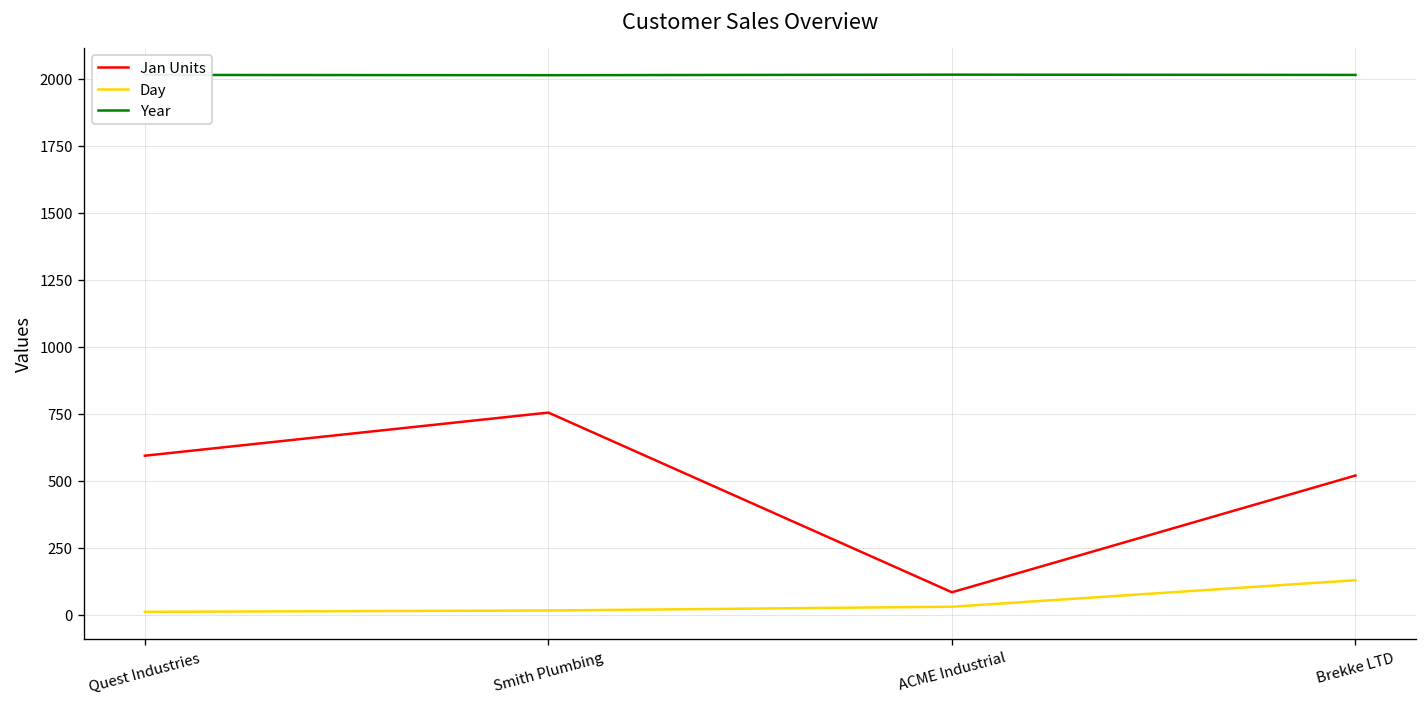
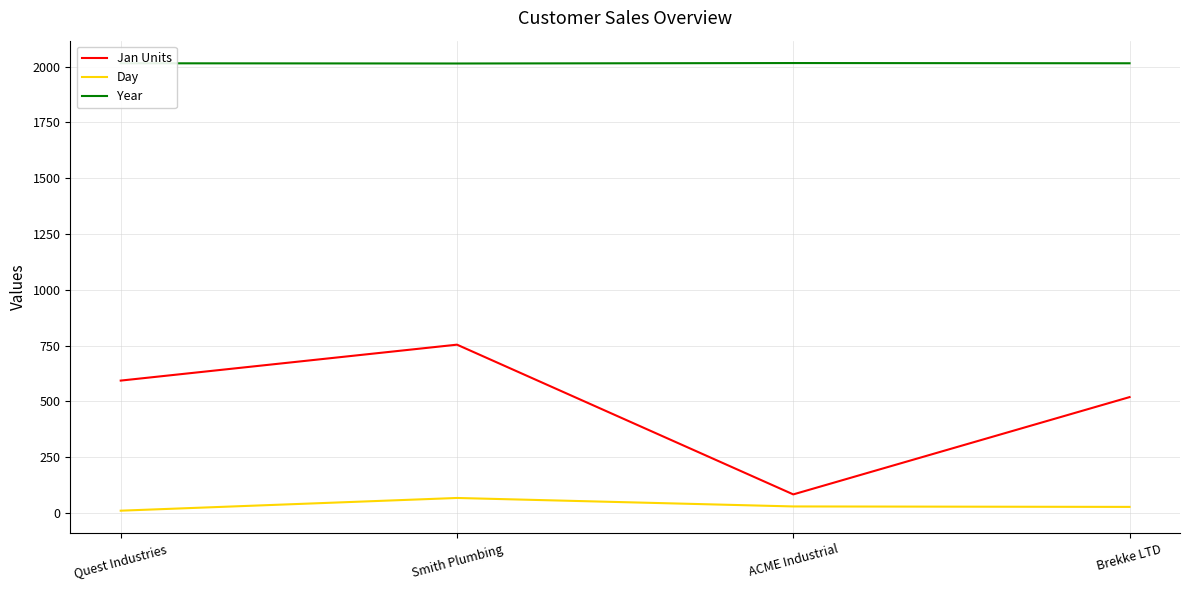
Day, Smith Plumbing: 20 -> 70
Day, Brekke LTD: 130 -> 30
